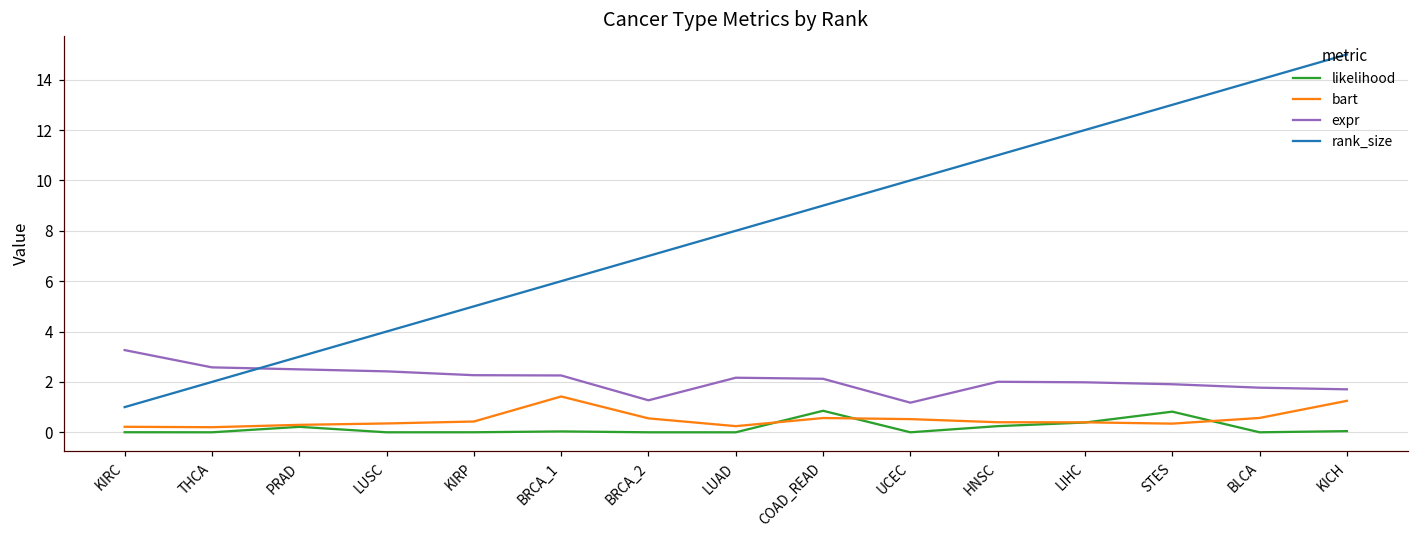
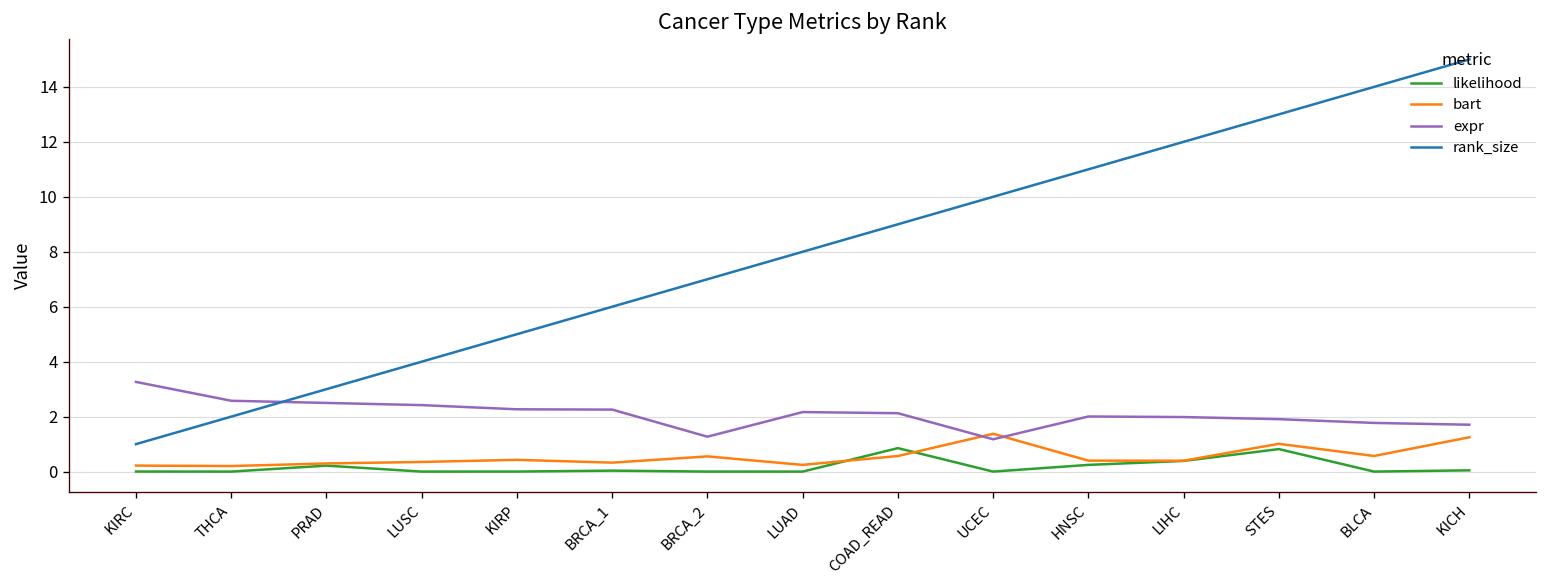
bart, BRCA_1: 1.4 -> 0.3
bart, UCEC: 0.5 -> 1.4
bart, STES: 0.3 -> 1.0
